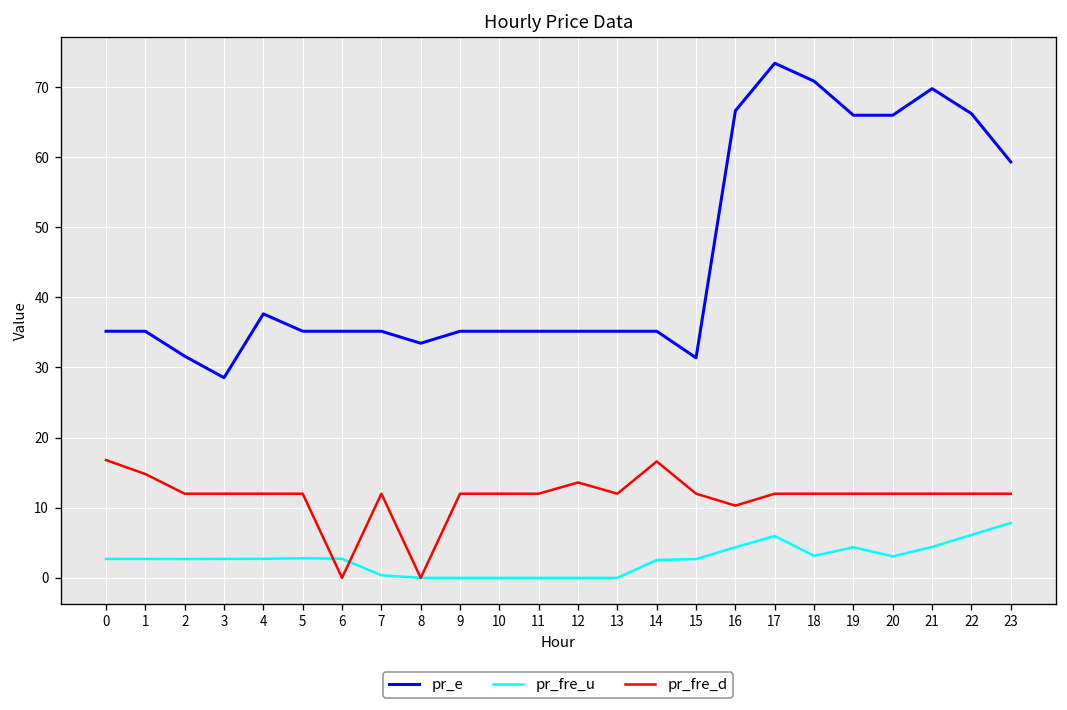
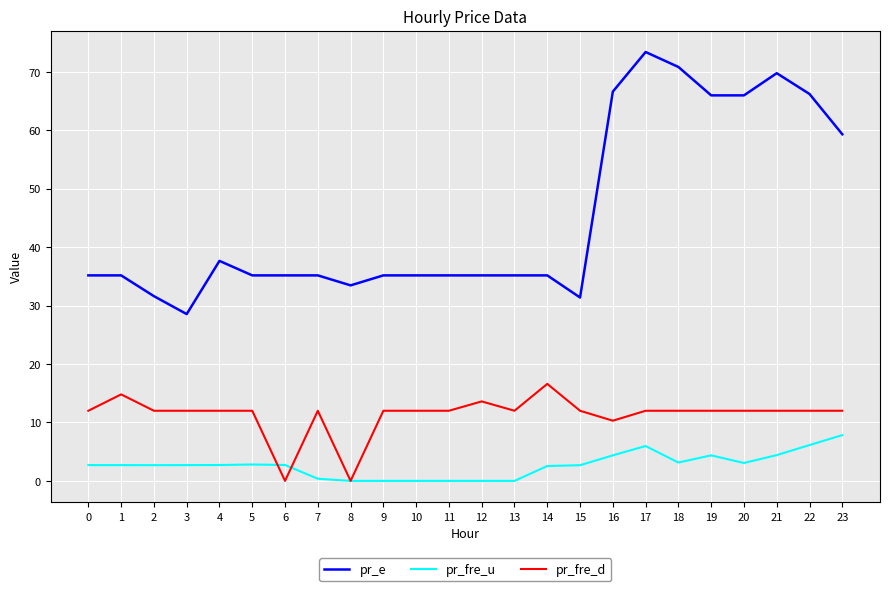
pr_fre_d, 0: 17 -> 12
